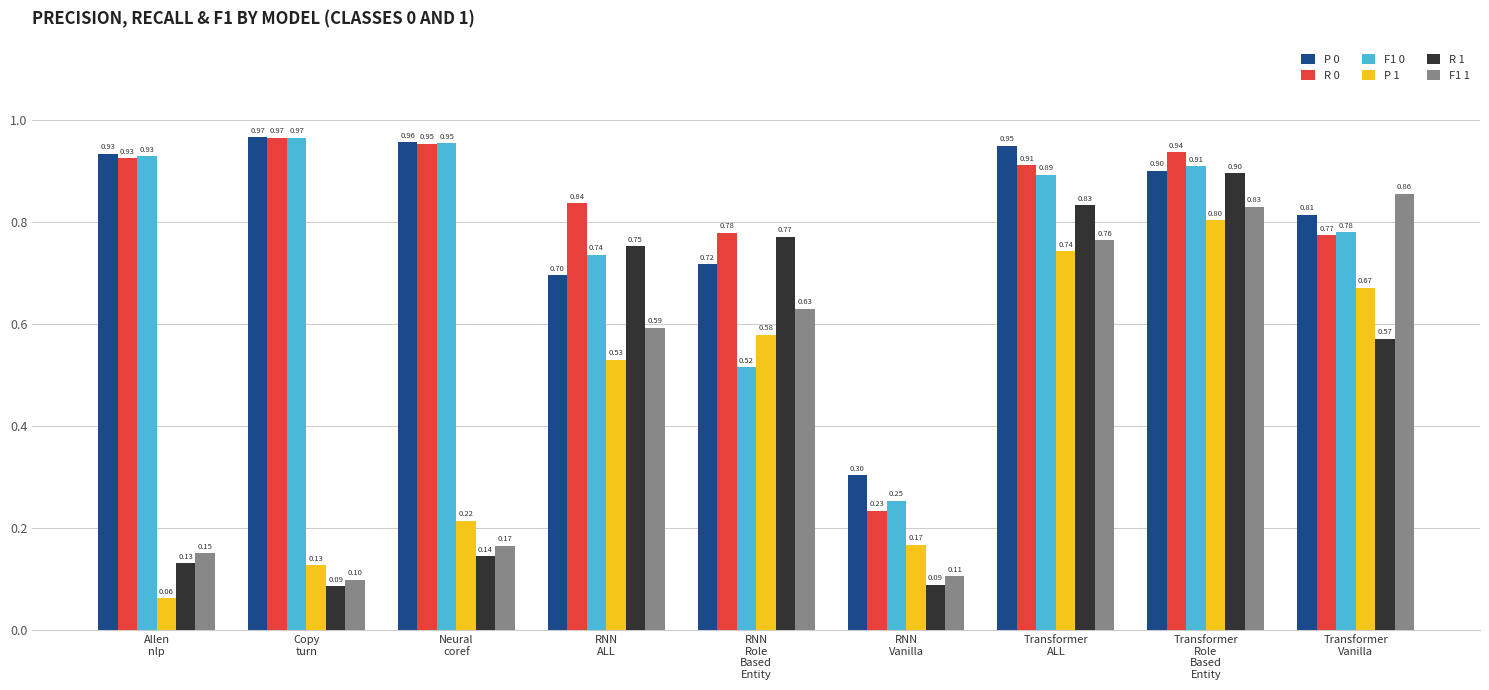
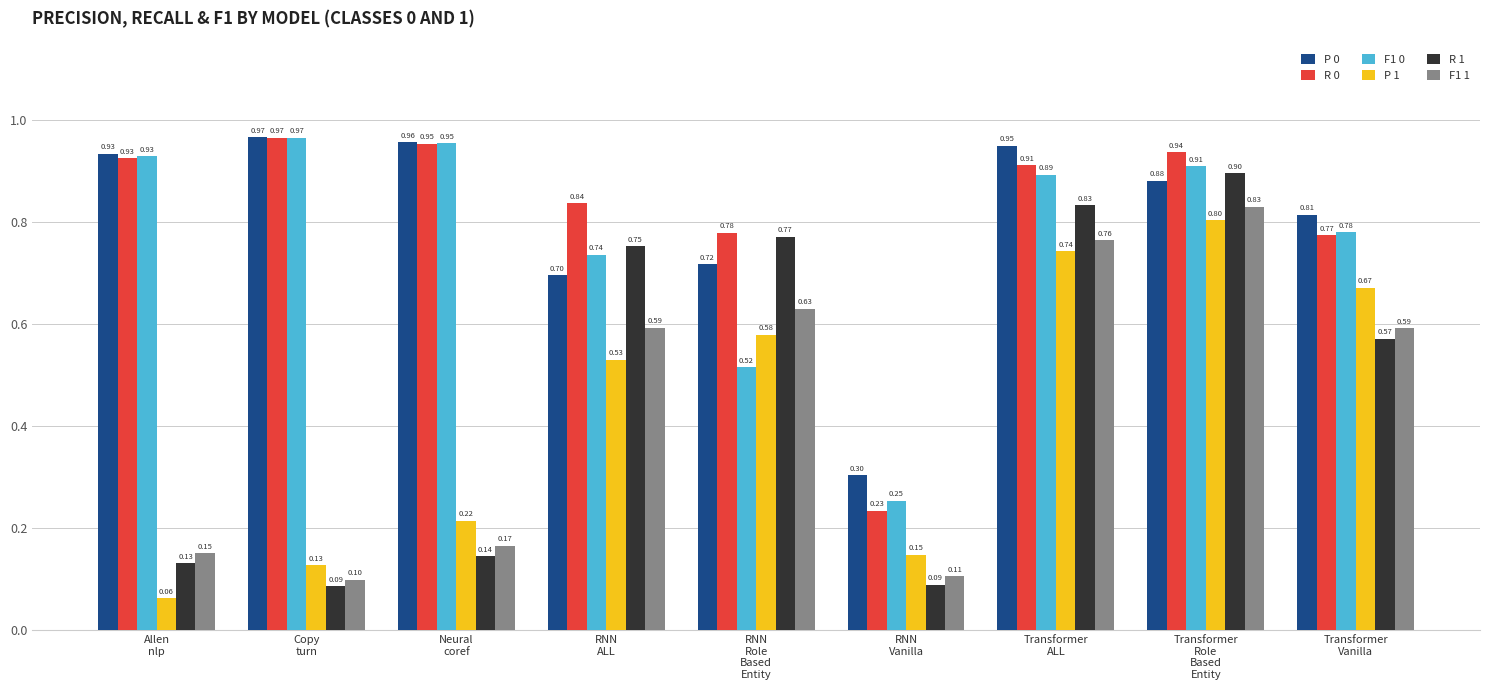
P 1, RNN Vanilla: 0.17 -> 0.15
P 0, Transformer Role Based Entity: 0.90 -> 0.88
F1 1, Transformer Vanilla: 0.86 -> 0.59
